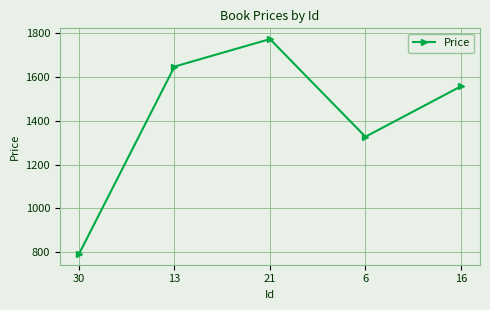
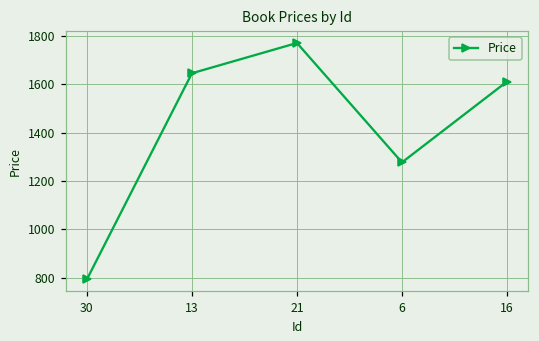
6: 1330 -> 1280
16: 1560 -> 1610
